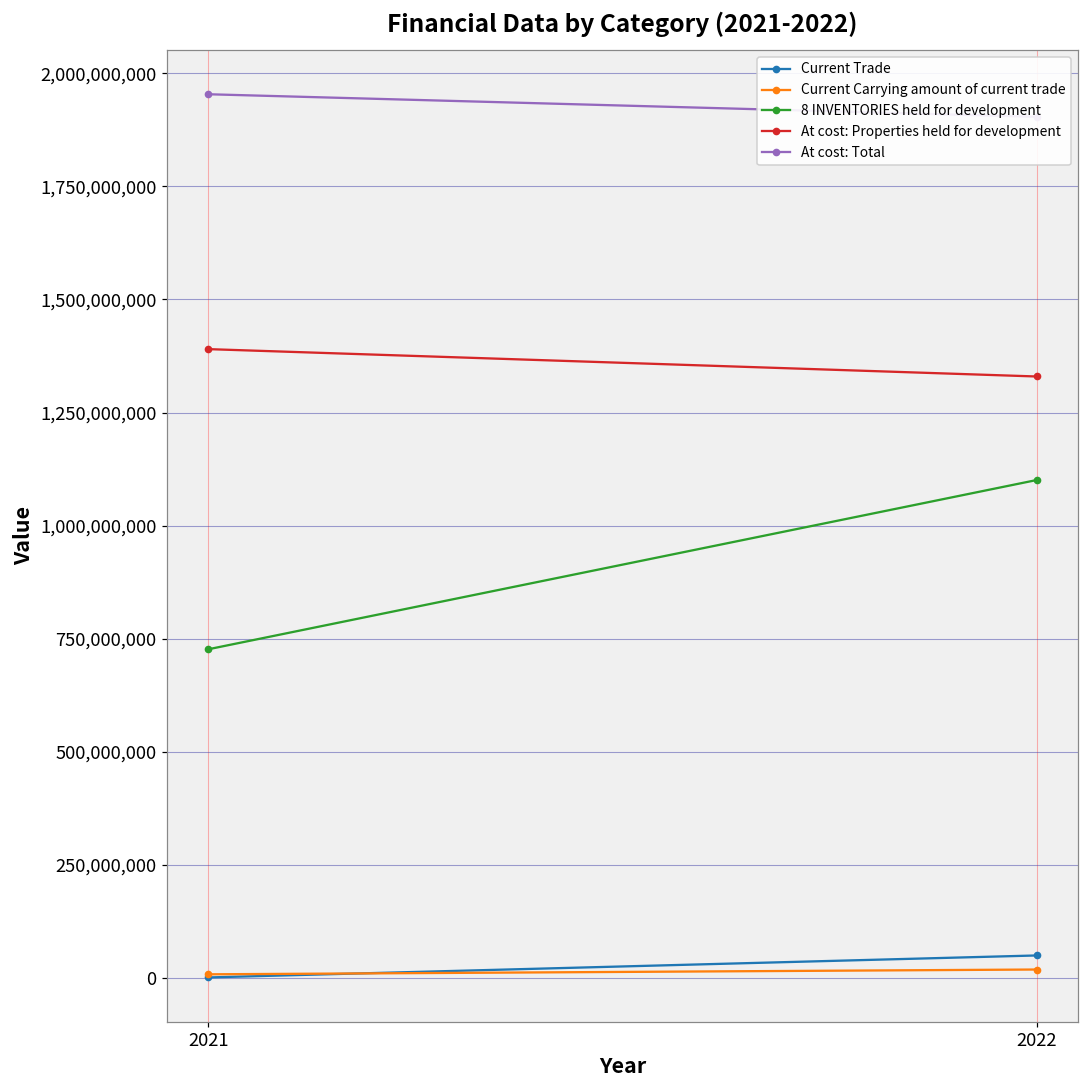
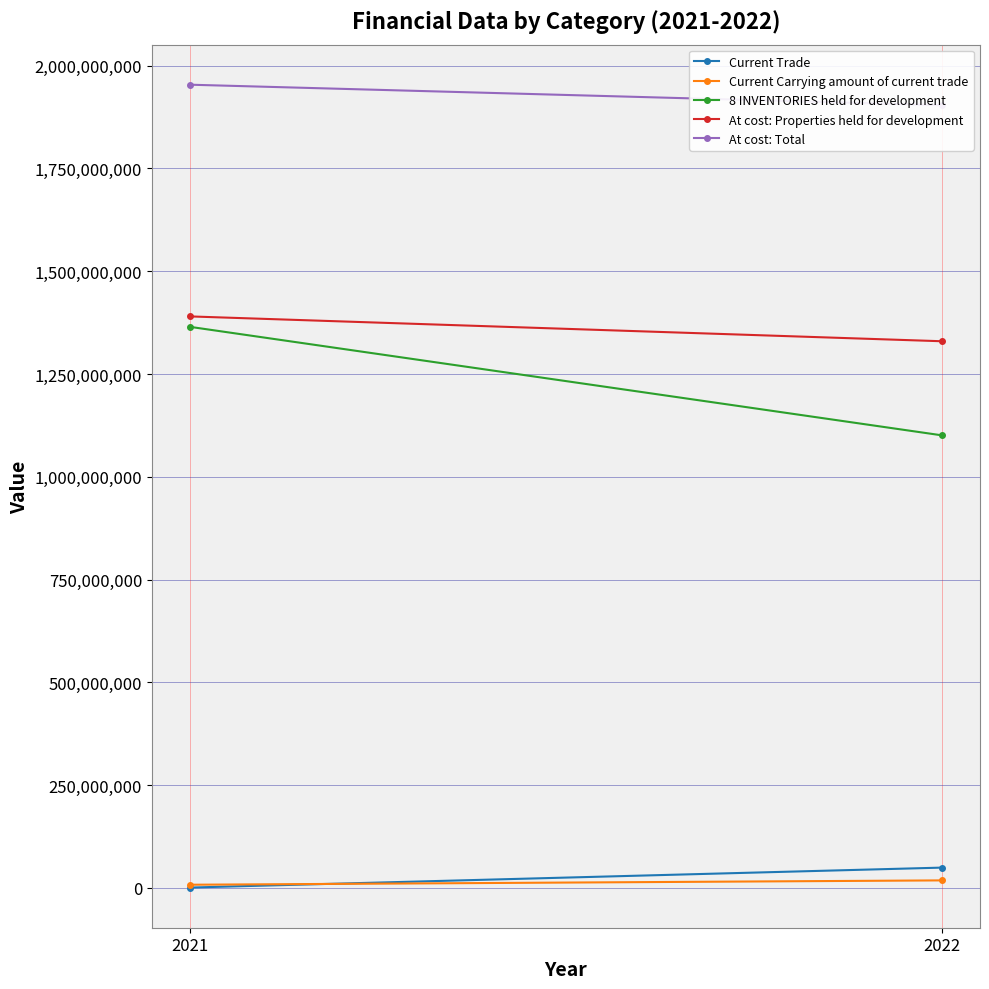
8 INVENTORIES held for development, 2021: 730,000,000 -> 1,360,000,000
